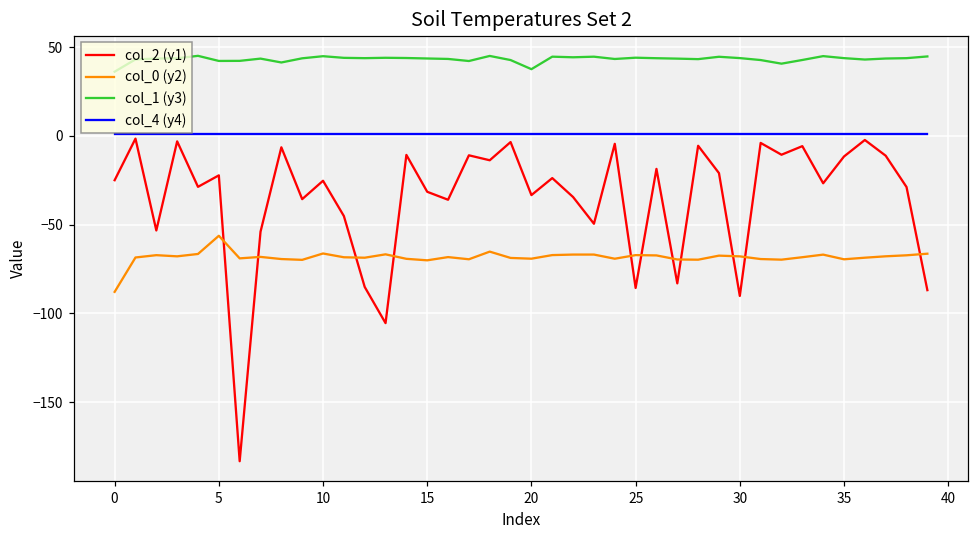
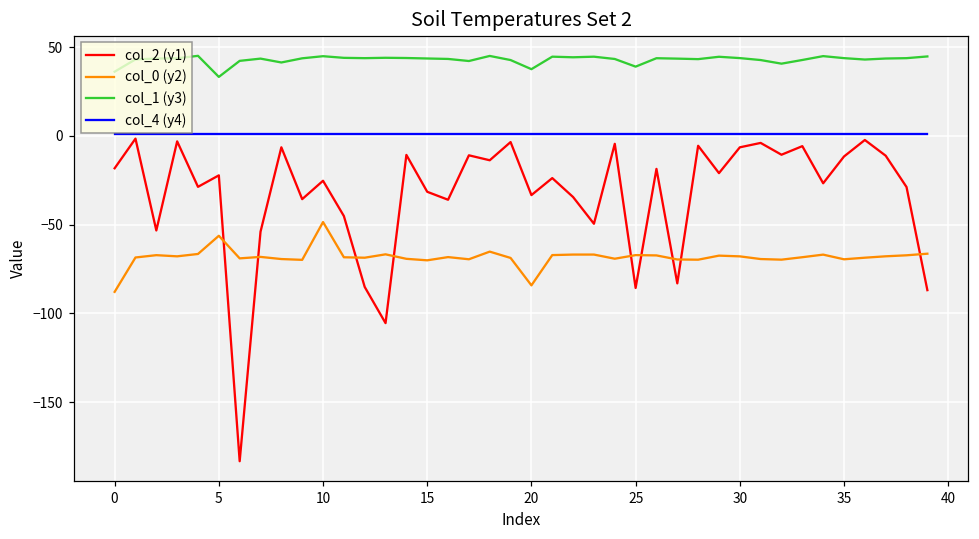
col_2 (y1), 0: -25 -> -18
col_1 (y3), 5: 42 -> 33
col_0 (y2), 10: -66 -> -49
col_0 (y2), 20: -69 -> -84
col_1 (y3), 25: 44 -> 39
col_2 (y1), 30: -90 -> -6
